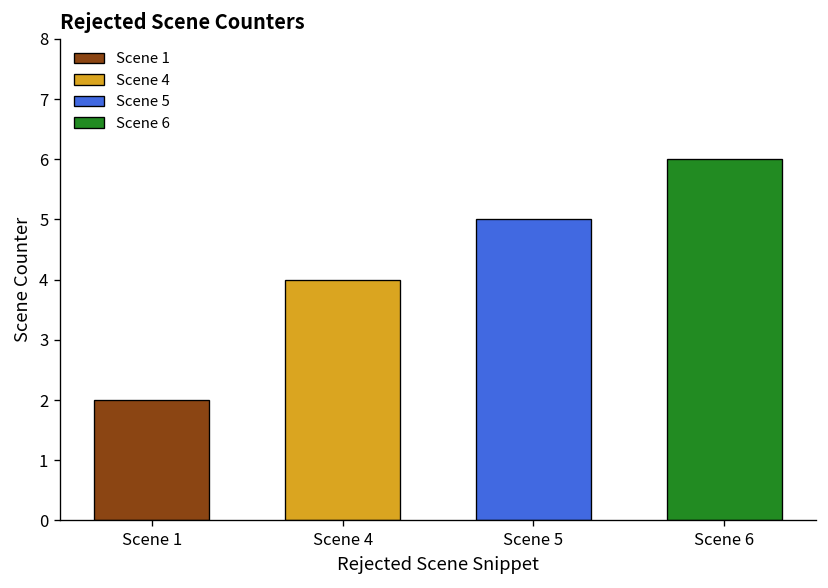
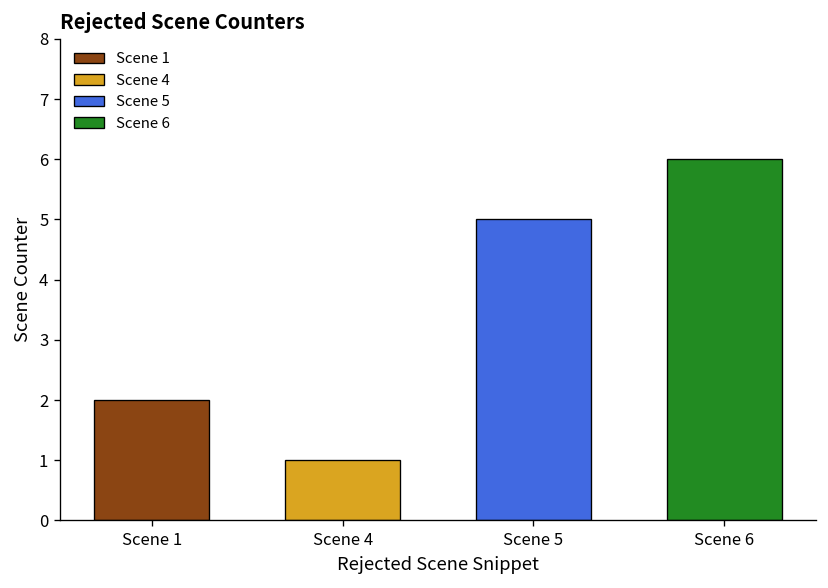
Scene 4: 4 -> 1
